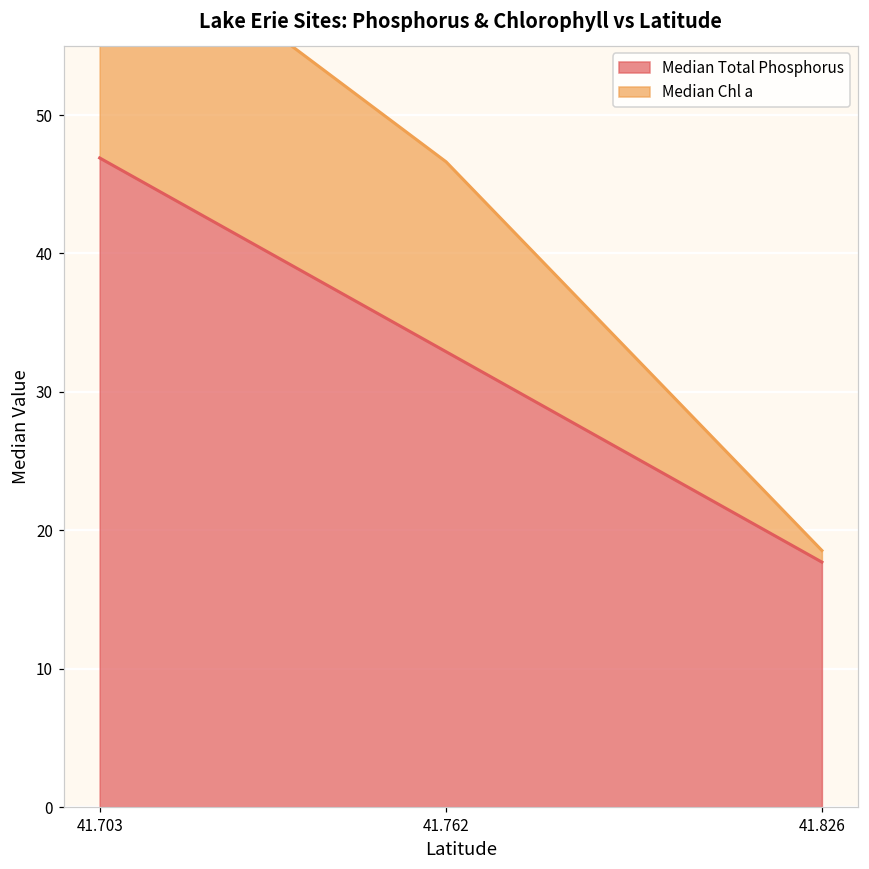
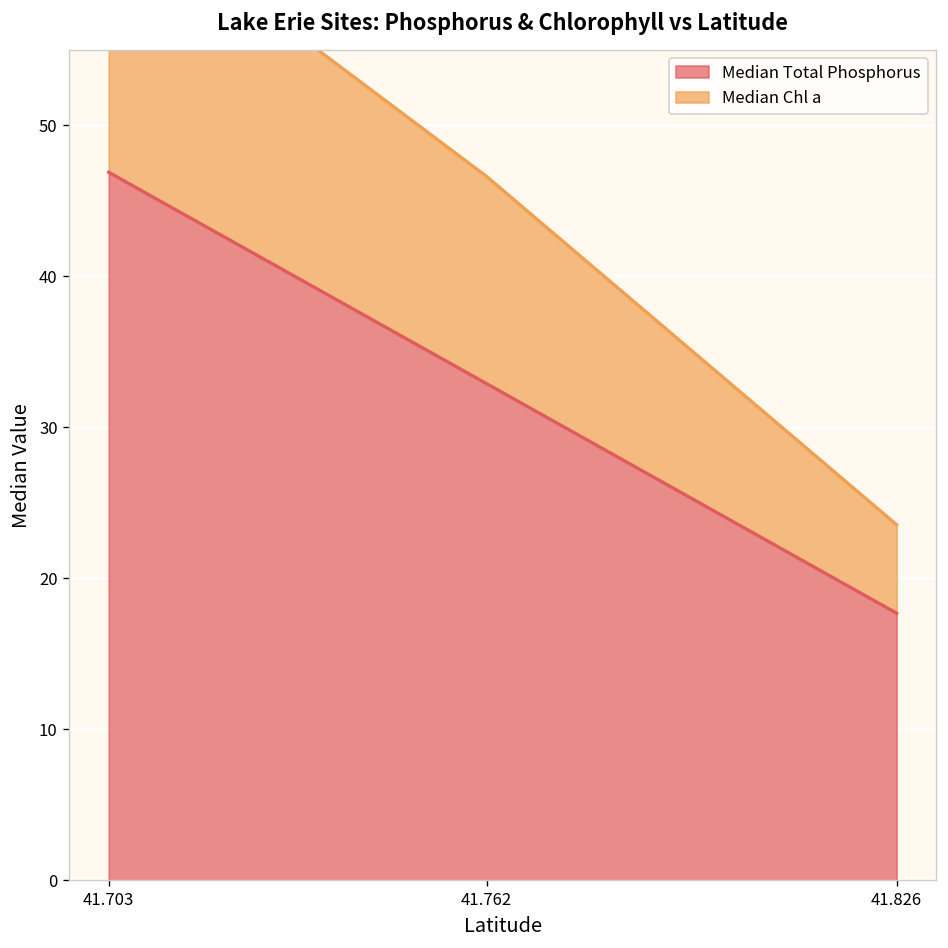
Median Chl a, 41.826: 0.8 -> 5.9
